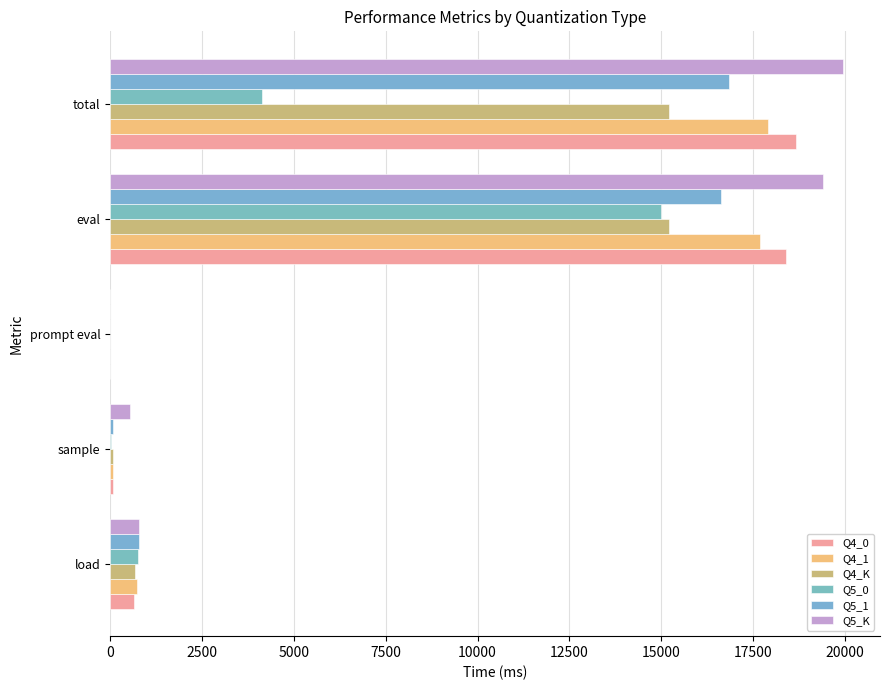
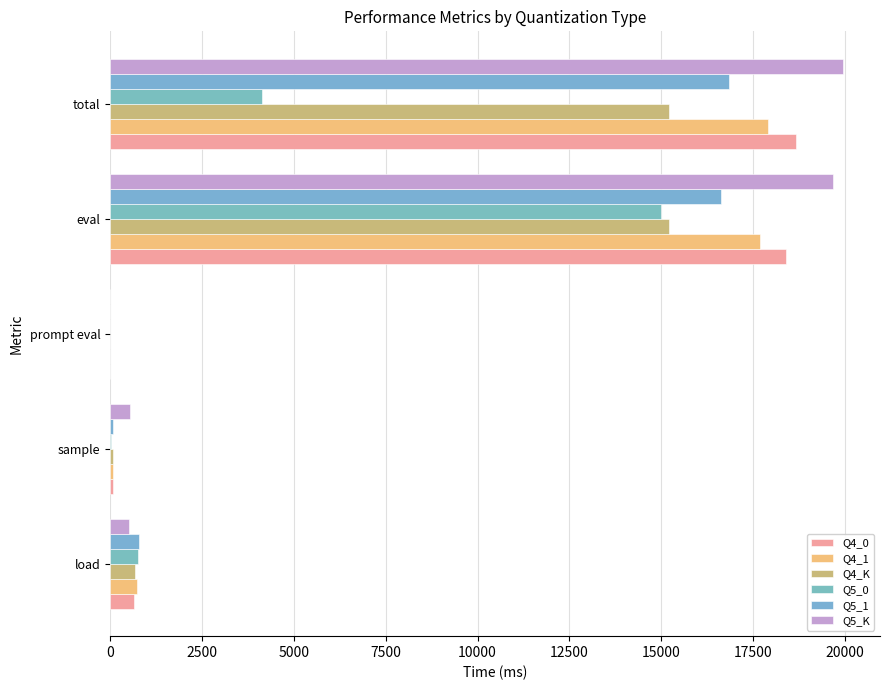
Q5_K, eval: 19400 -> 19700
Q5_K, load: 800 -> 500
